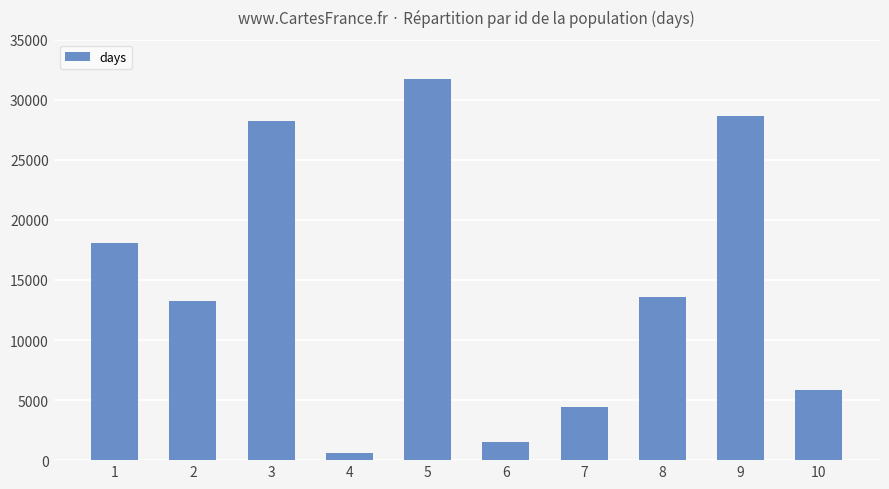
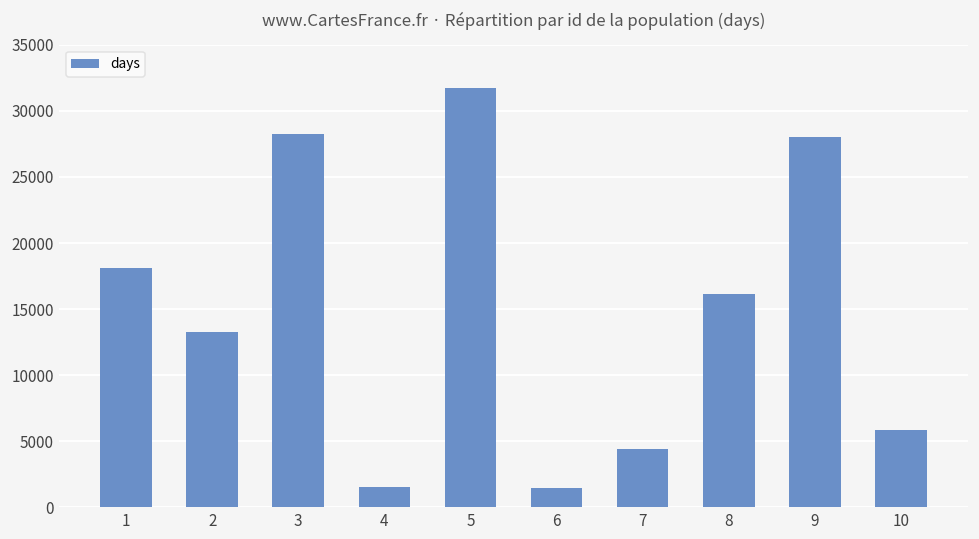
4: 600 -> 1500
8: 13600 -> 16200
9: 28700 -> 28000
